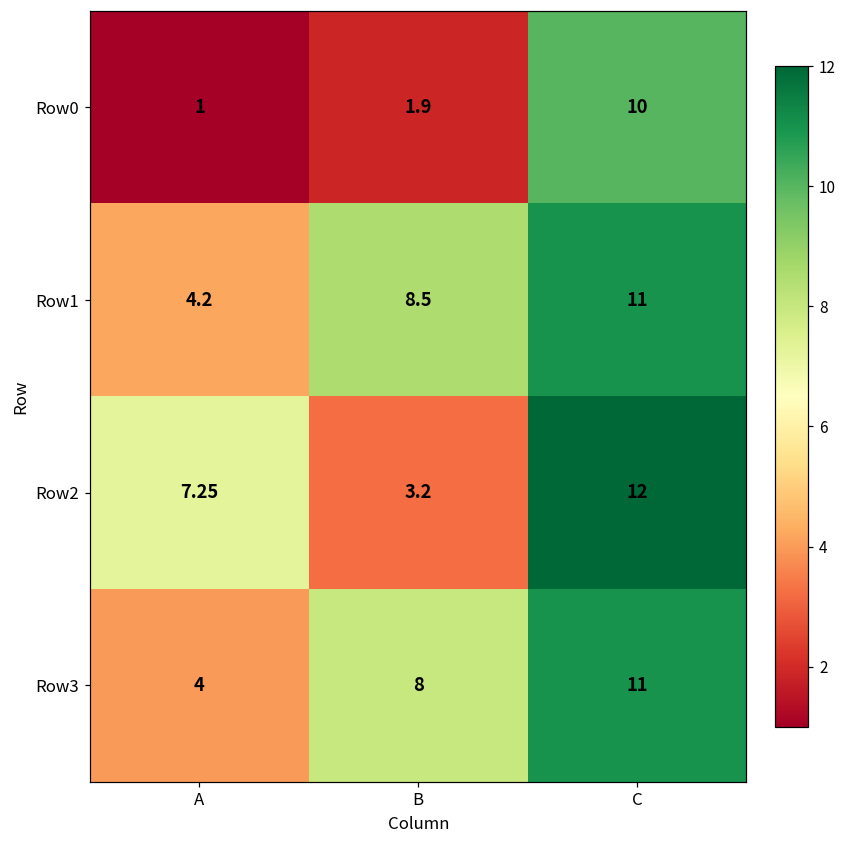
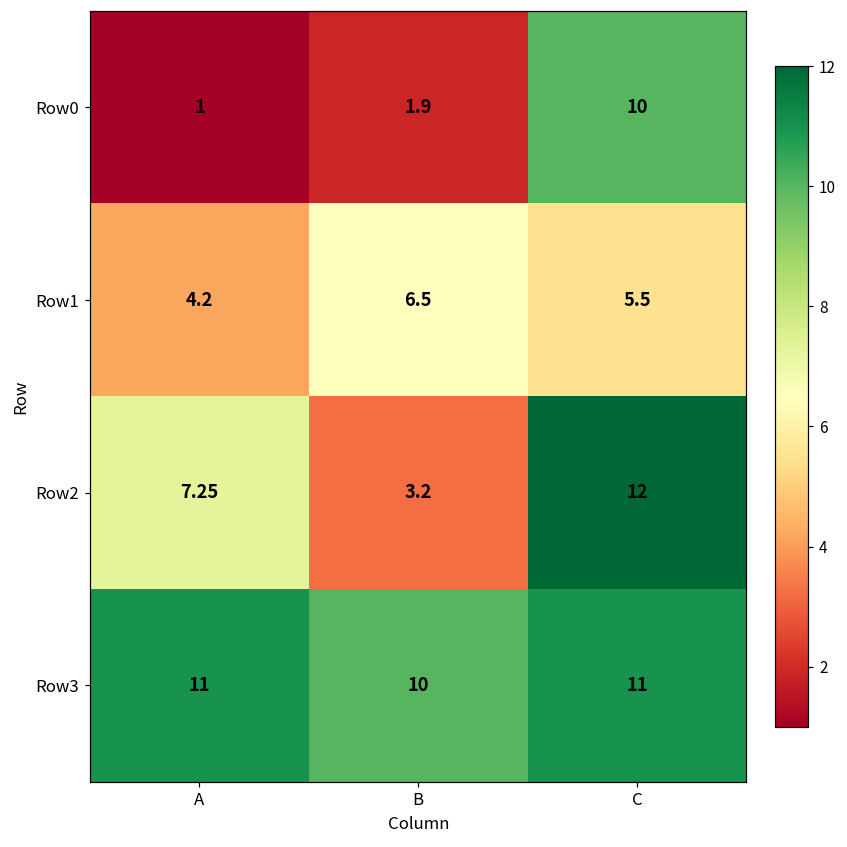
Row1, B: 8.5 -> 6.5
Row1, C: 11 -> 5.5
Row3, A: 4 -> 11
Row3, B: 8 -> 10
